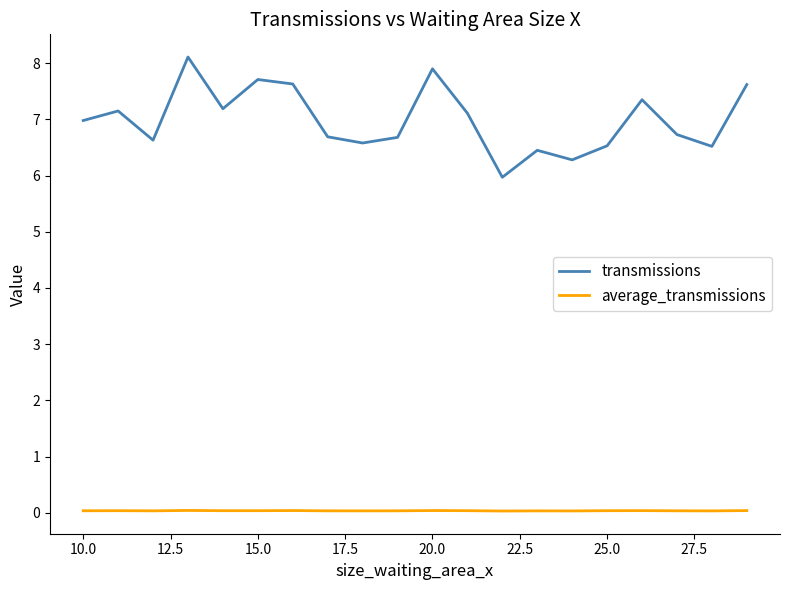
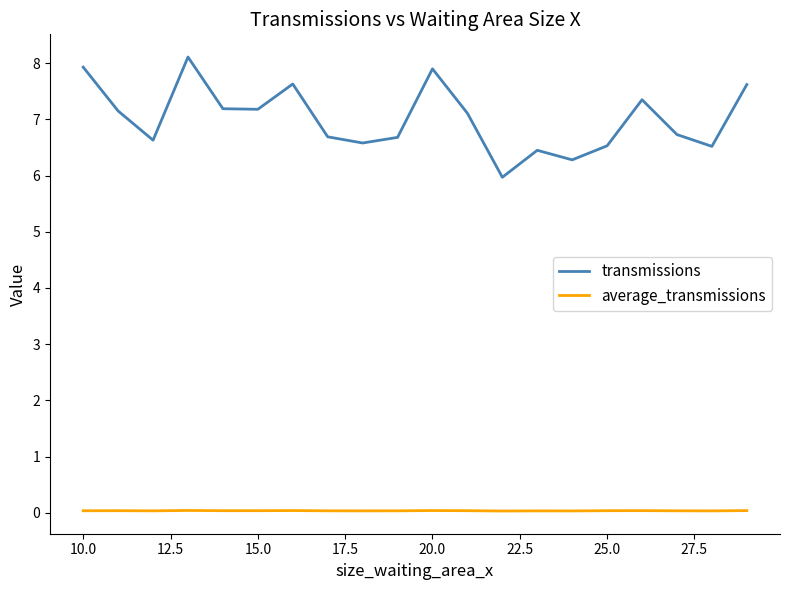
transmissions, 10.0: 7.0 -> 7.9
transmissions, 15.0: 7.7 -> 7.2
